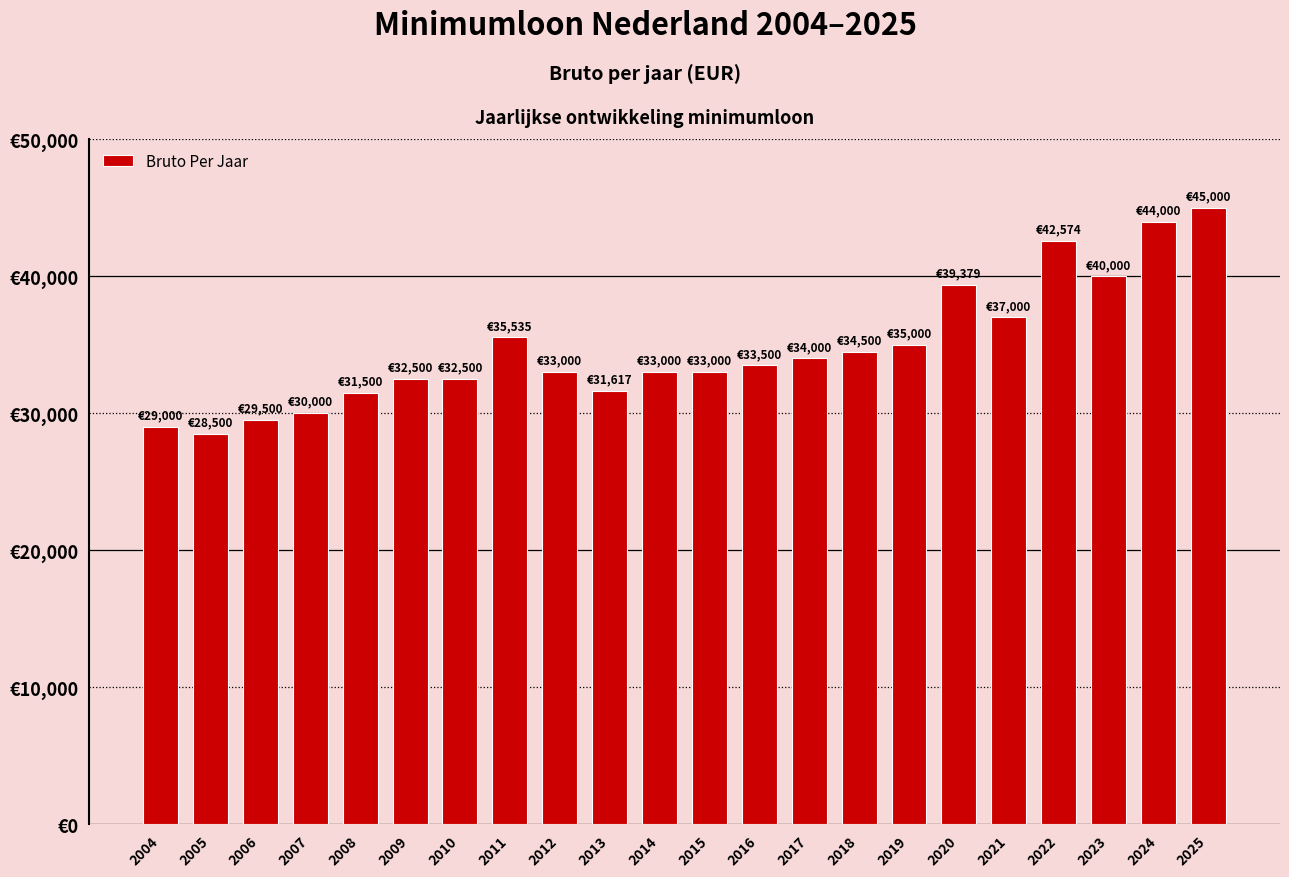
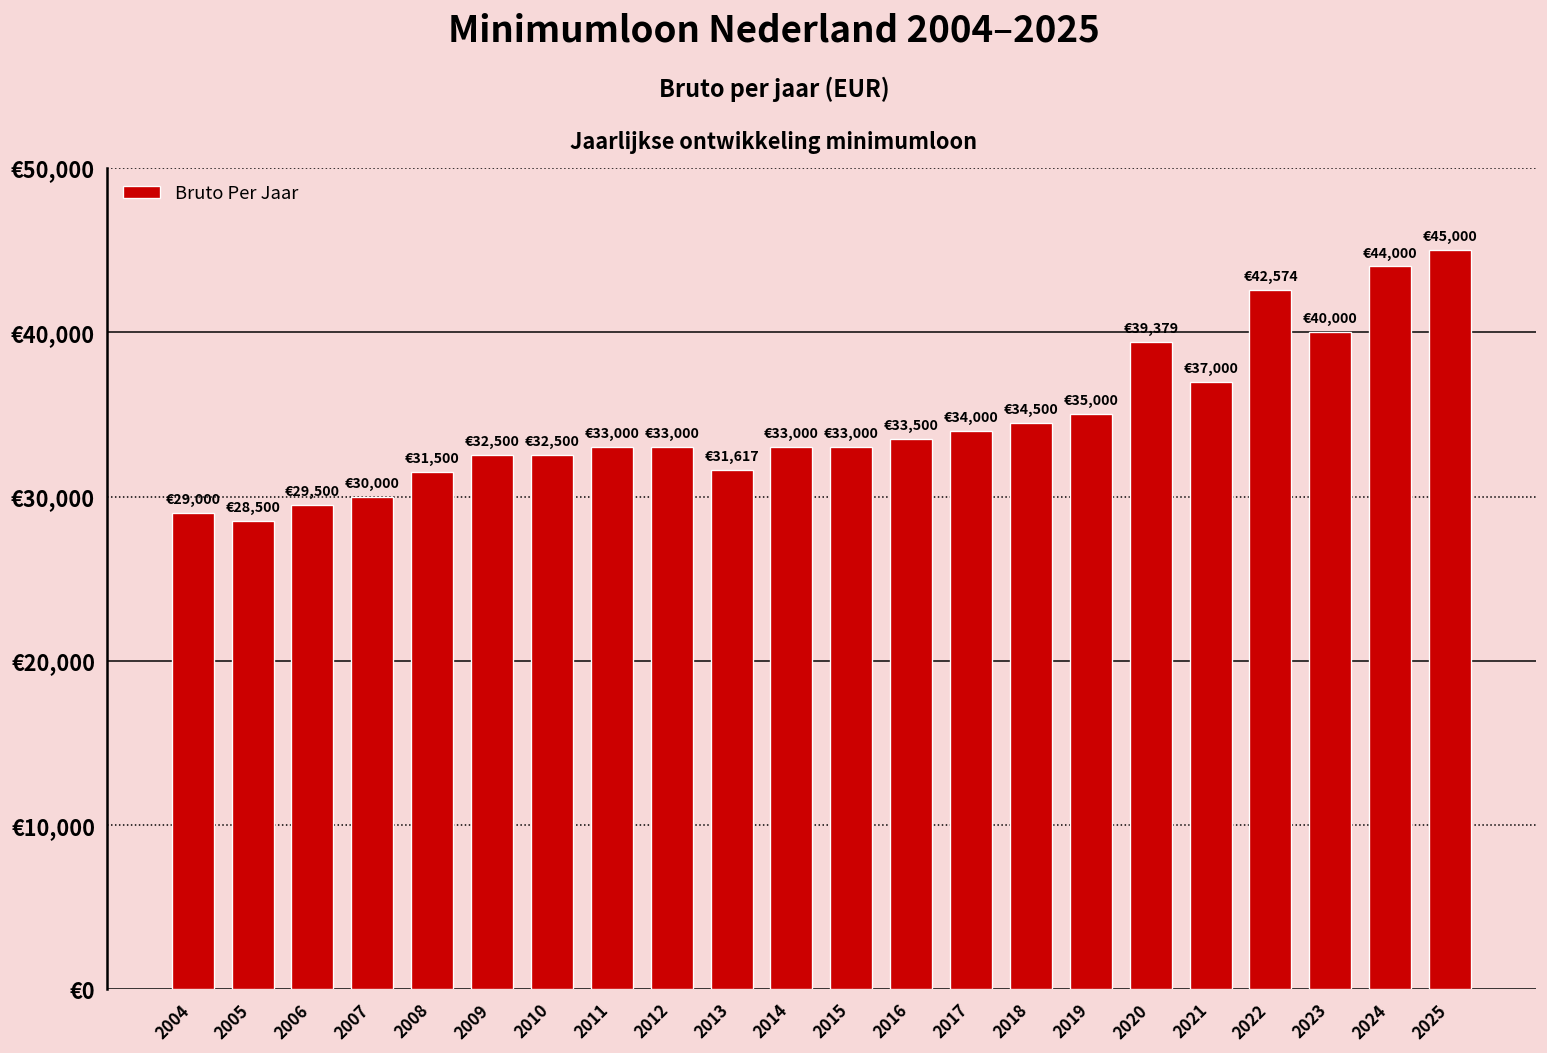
2011: €35,535 -> €33,000
